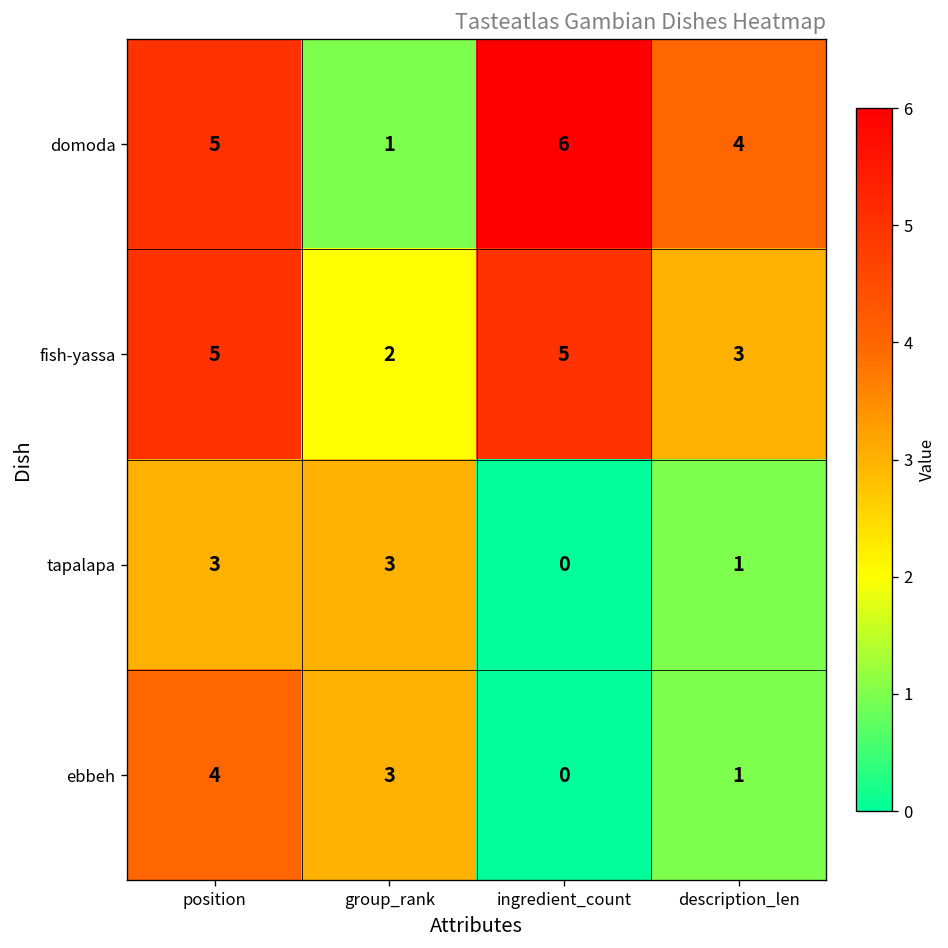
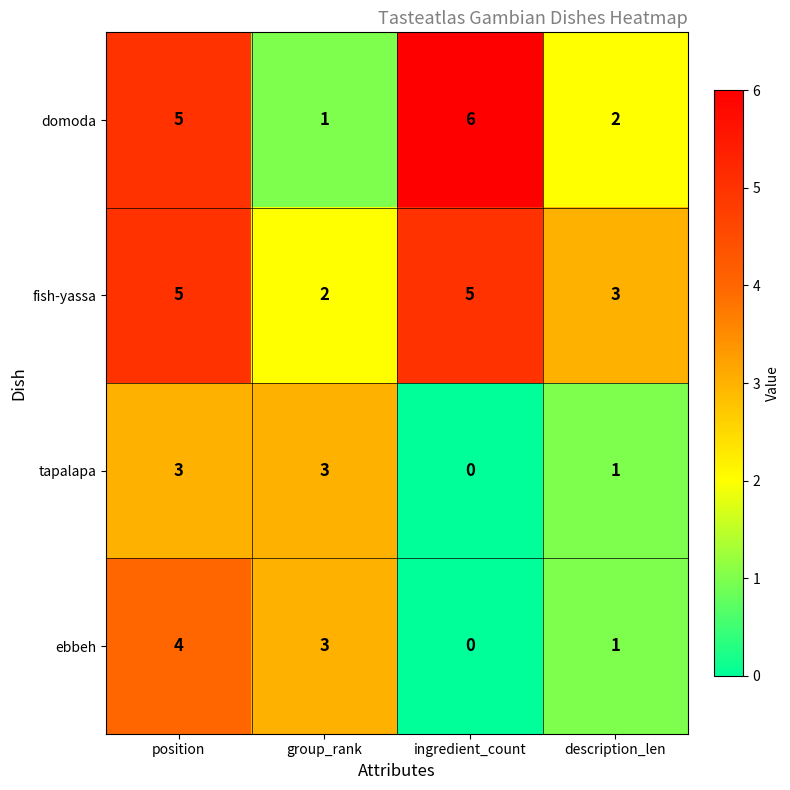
domoda, description_len: 4 -> 2
